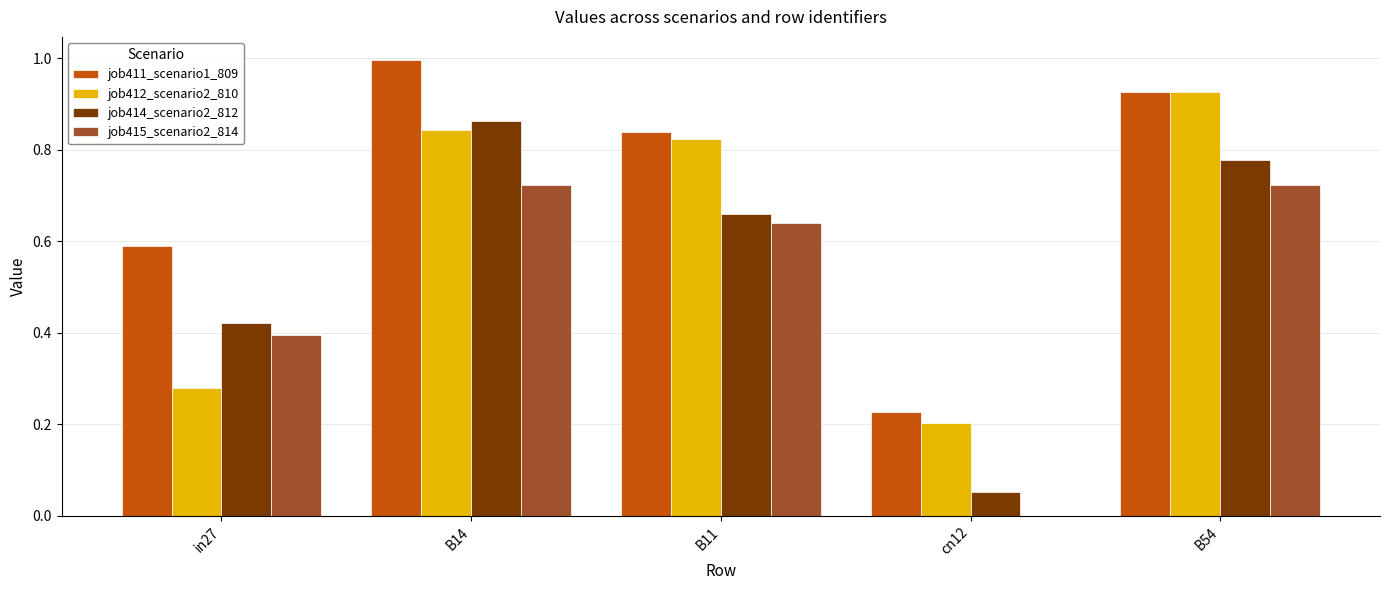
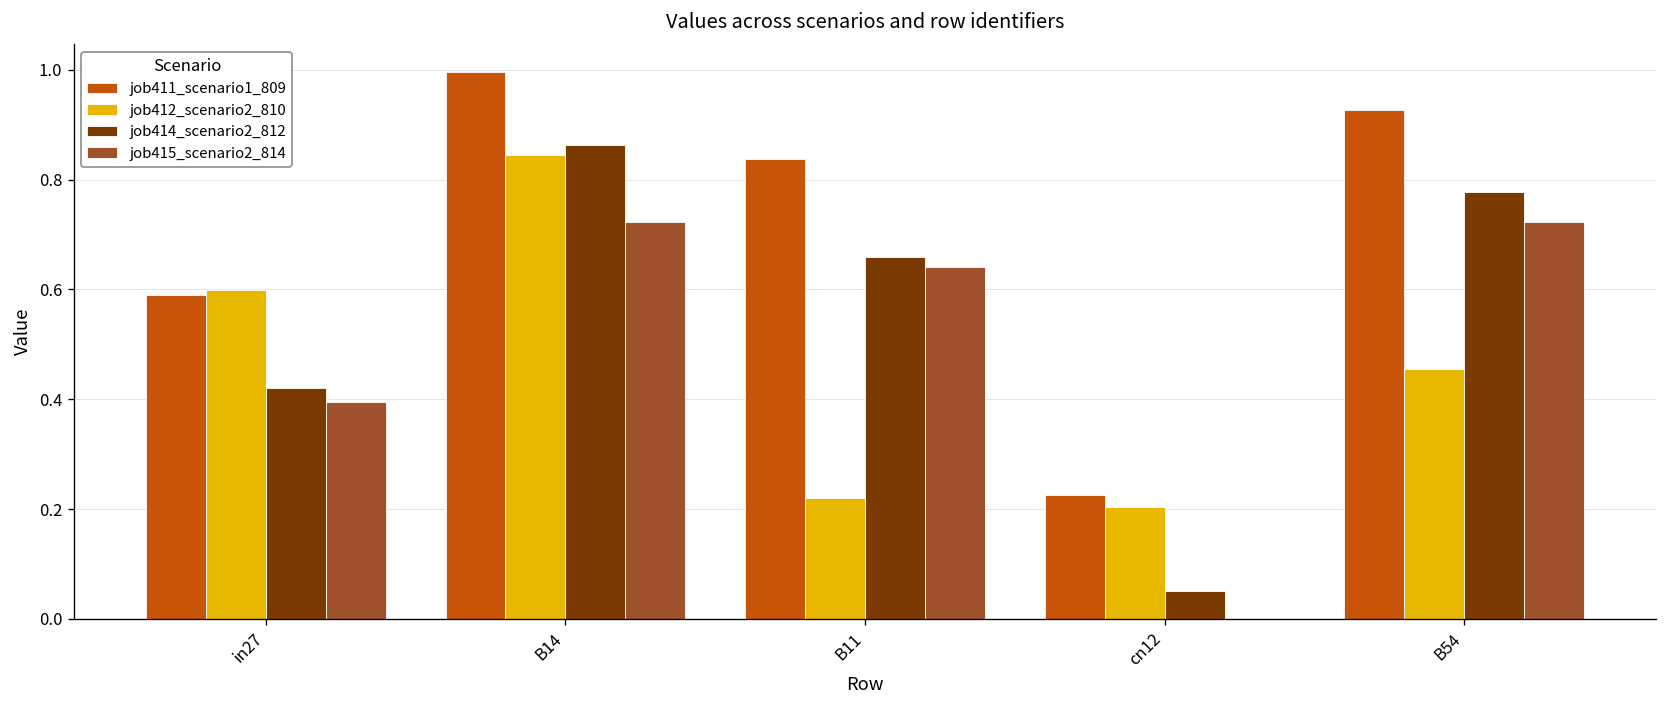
job412_scenario2_810, in27: 0.28 -> 0.60
job412_scenario2_810, B11: 0.82 -> 0.22
job412_scenario2_810, B54: 0.93 -> 0.45
